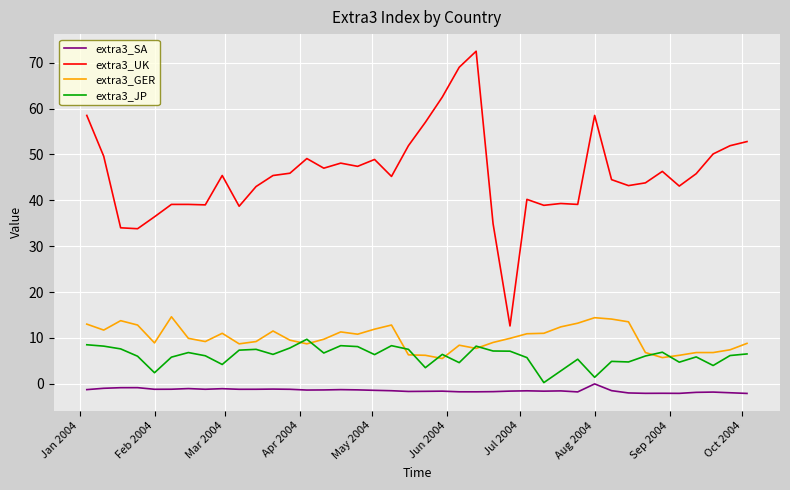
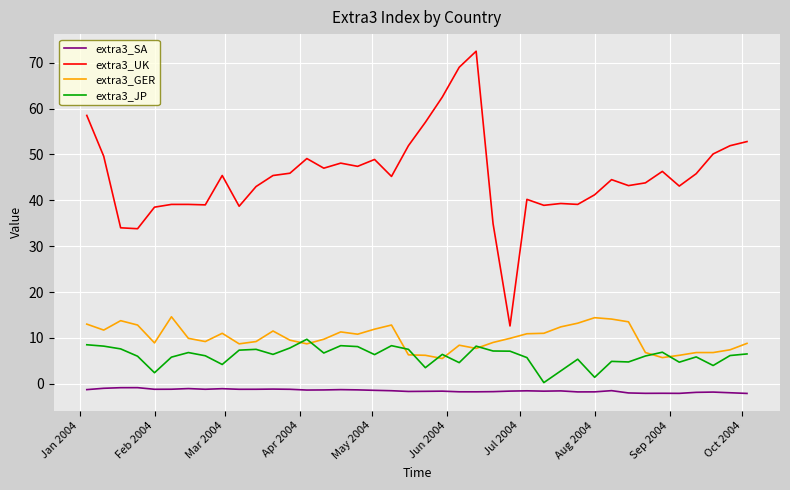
extra3_UK, Feb 2004: 36 -> 39
extra3_SA, Aug 2004: 0 -> -2
extra3_UK, Aug 2004: 59 -> 41
